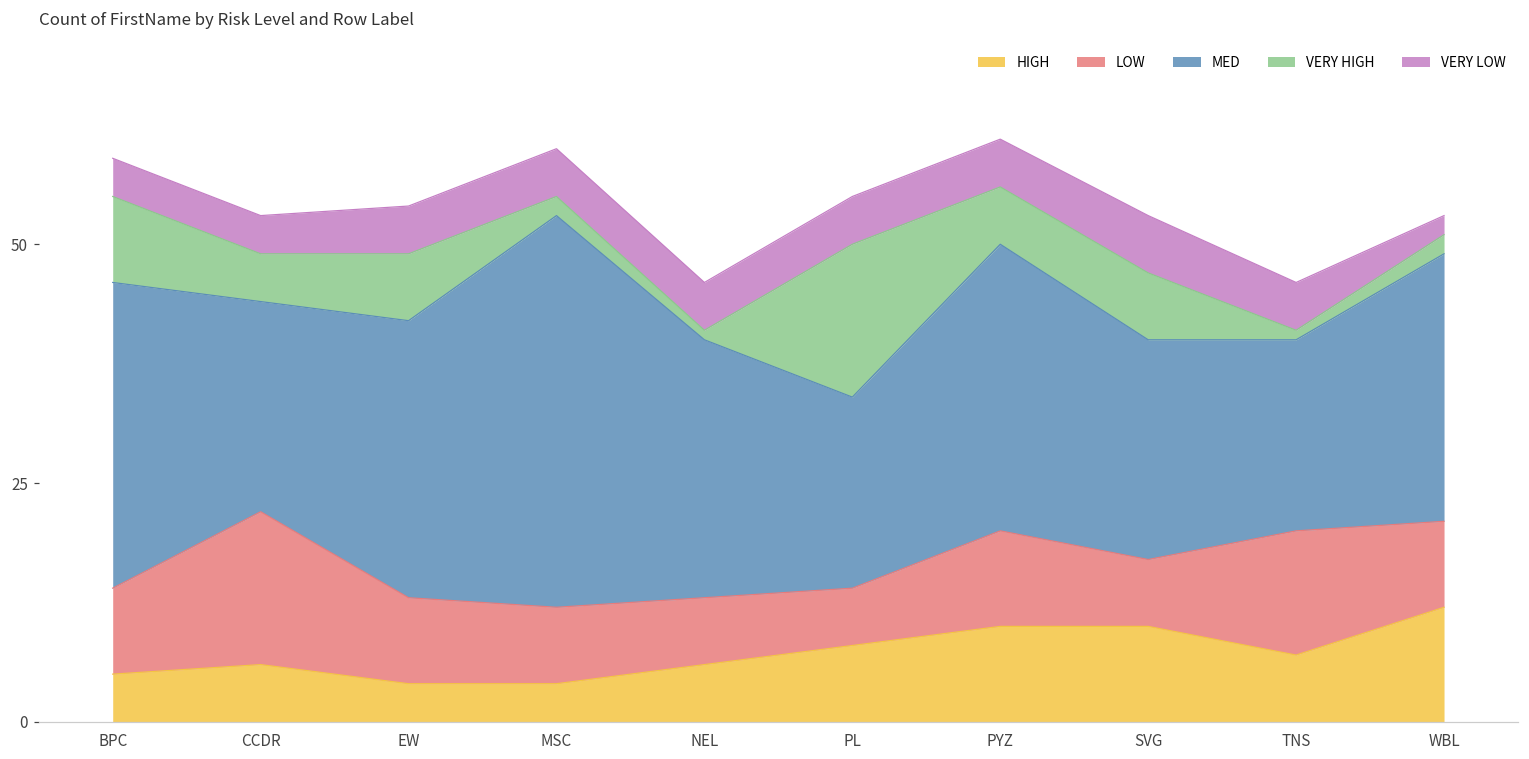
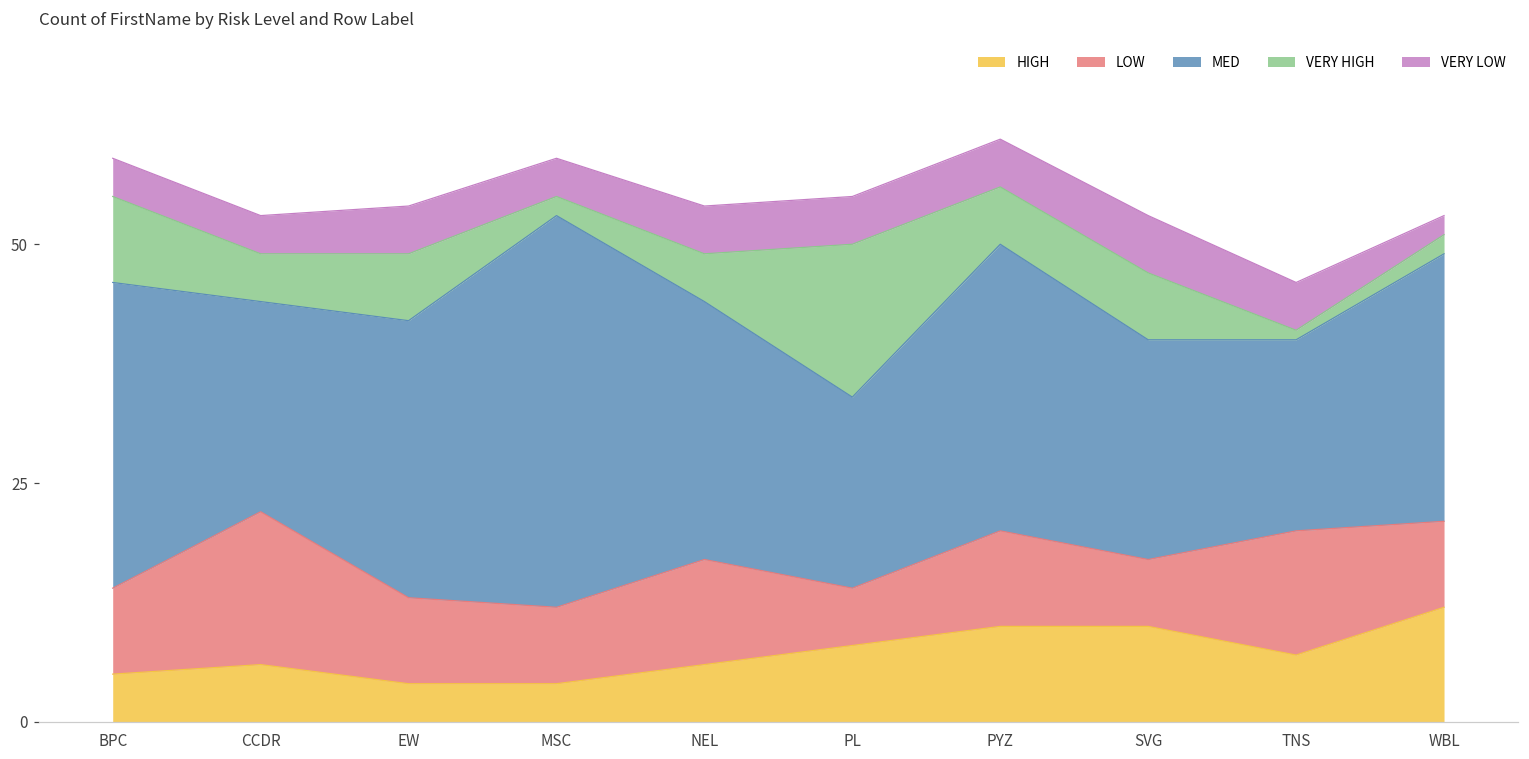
VERY LOW, MSC: 5 -> 4
LOW, NEL: 7 -> 11
VERY HIGH, NEL: 1 -> 5
